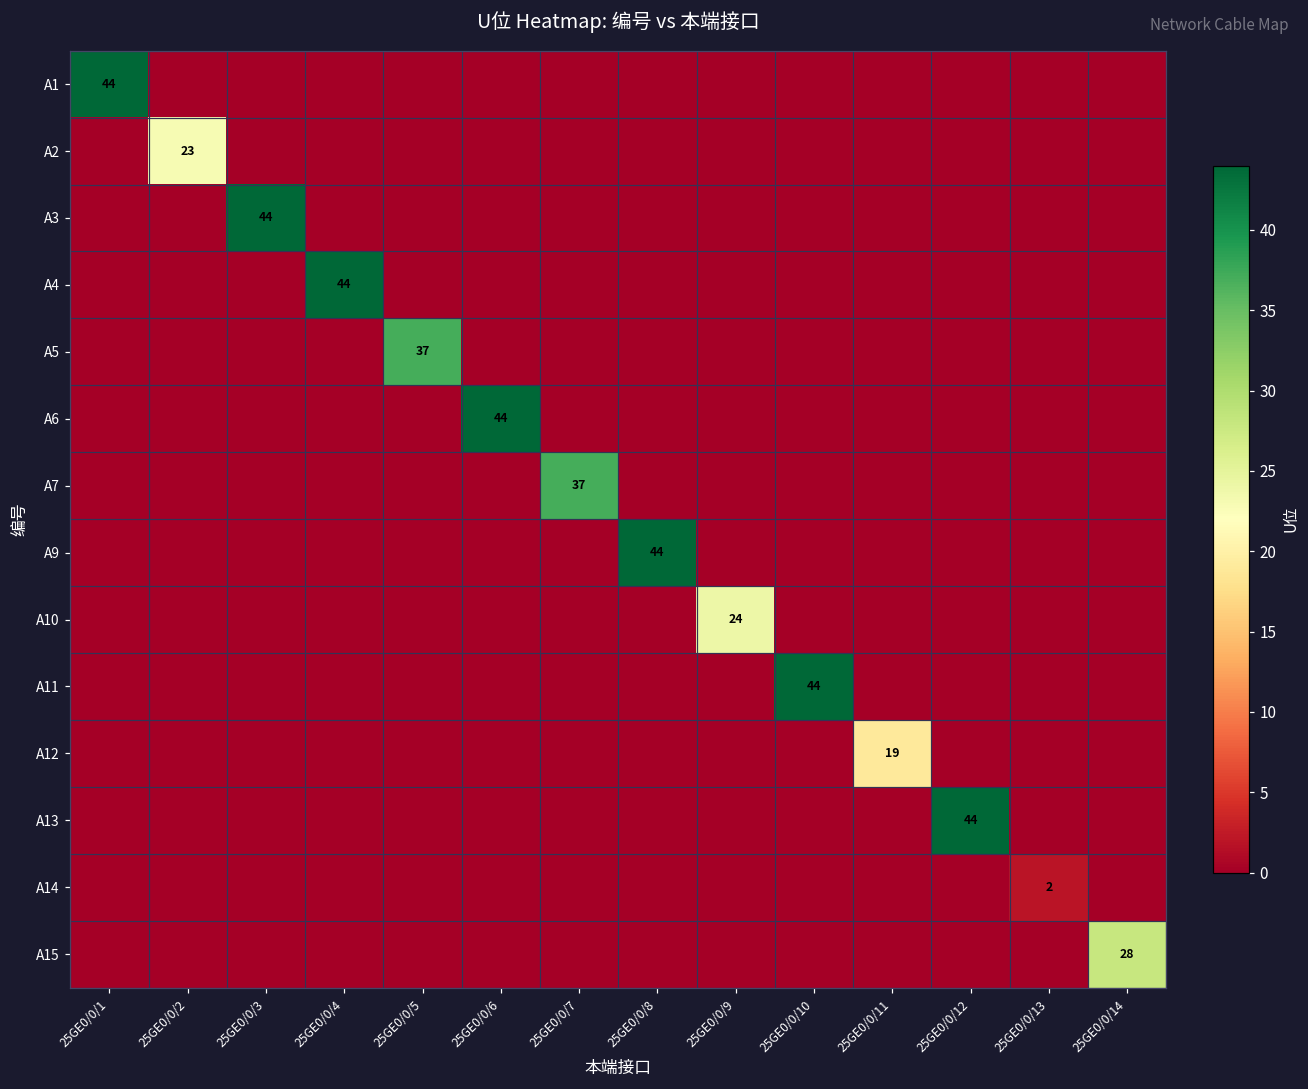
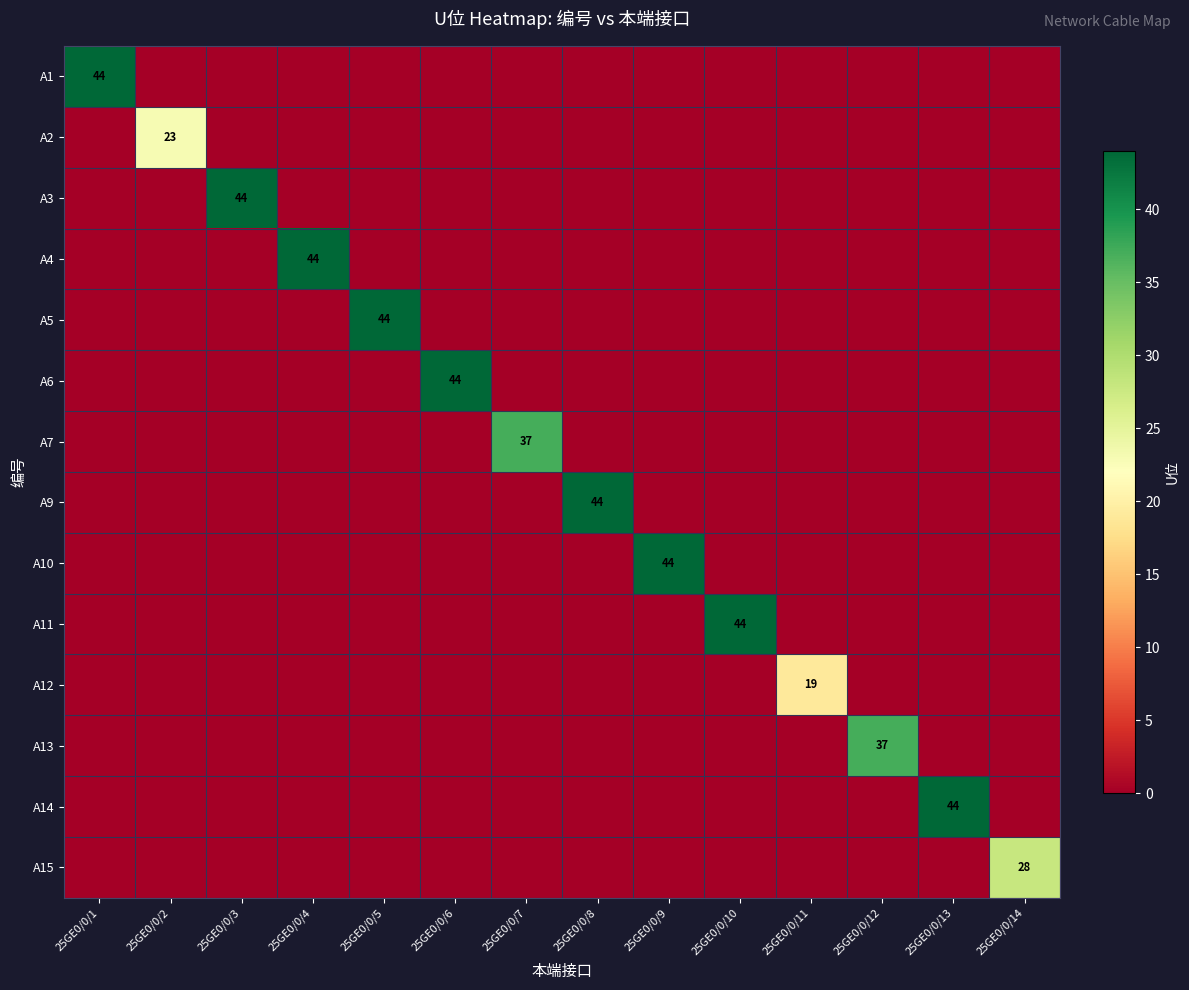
A5, 25GE0/0/5: 37 -> 44
A10, 25GE0/0/9: 24 -> 44
A13, 25GE0/0/12: 44 -> 37
A14, 25GE0/0/13: 2 -> 44
